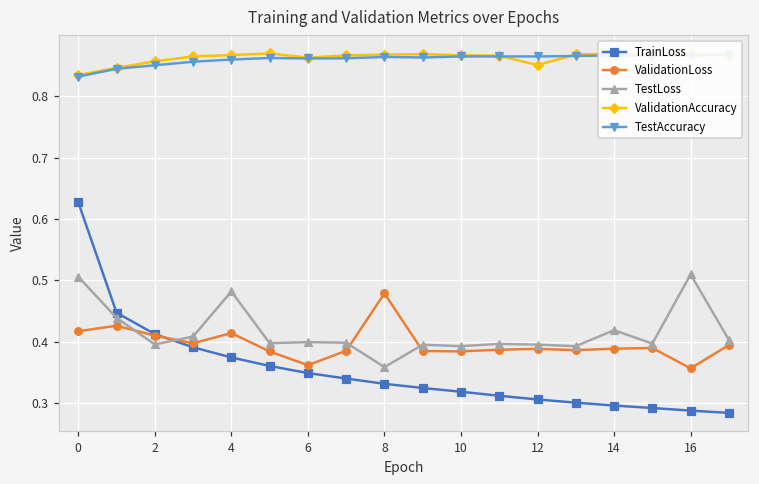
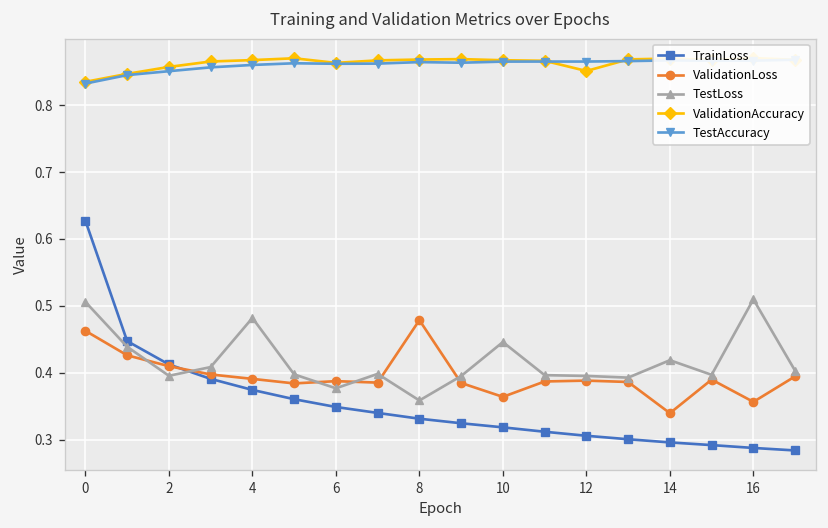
ValidationLoss, 0: 0.42 -> 0.46
ValidationLoss, 4: 0.41 -> 0.39
ValidationLoss, 6: 0.36 -> 0.39
TestLoss, 6: 0.40 -> 0.38
ValidationLoss, 10: 0.38 -> 0.36
TestLoss, 10: 0.39 -> 0.45
ValidationLoss, 14: 0.39 -> 0.34
